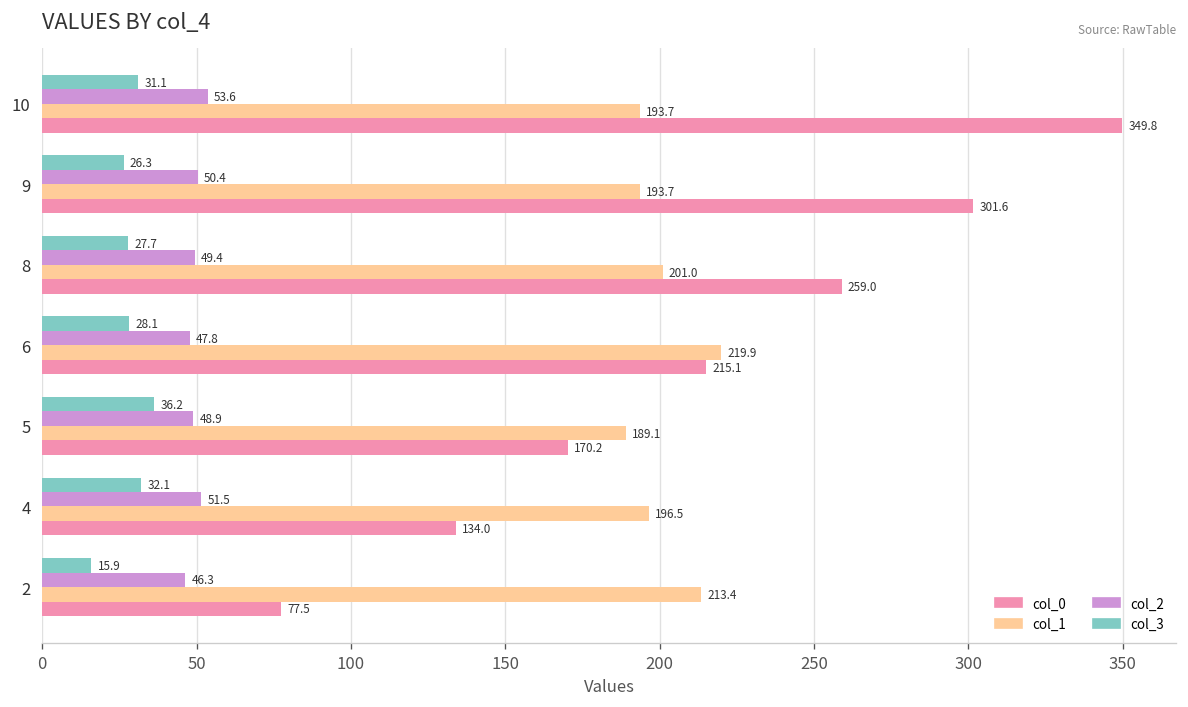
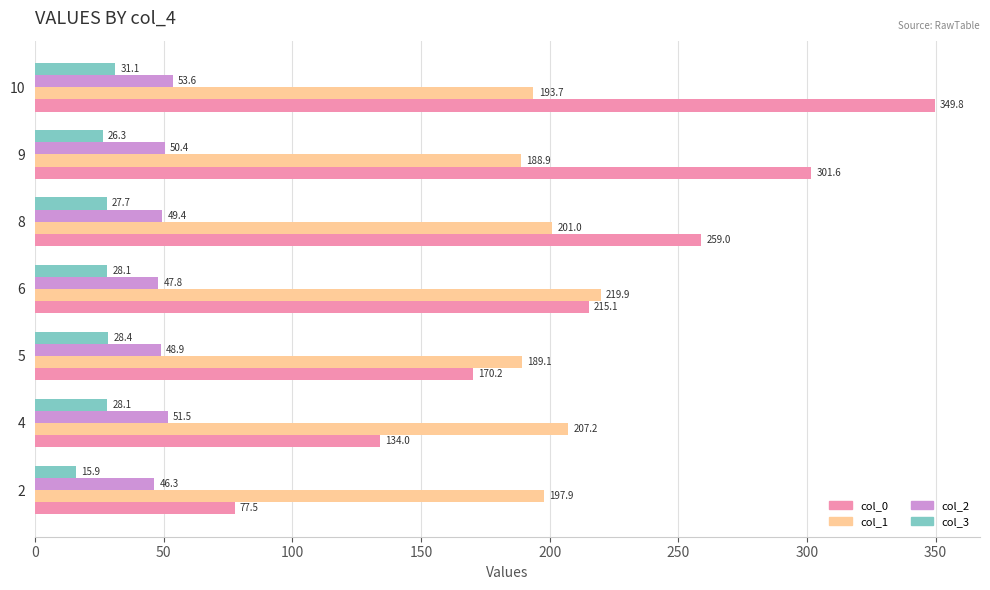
col_1, 9: 193.7 -> 188.9
col_3, 5: 36.2 -> 28.4
col_3, 4: 32.1 -> 28.1
col_1, 4: 196.5 -> 207.2
col_1, 2: 213.4 -> 197.9
